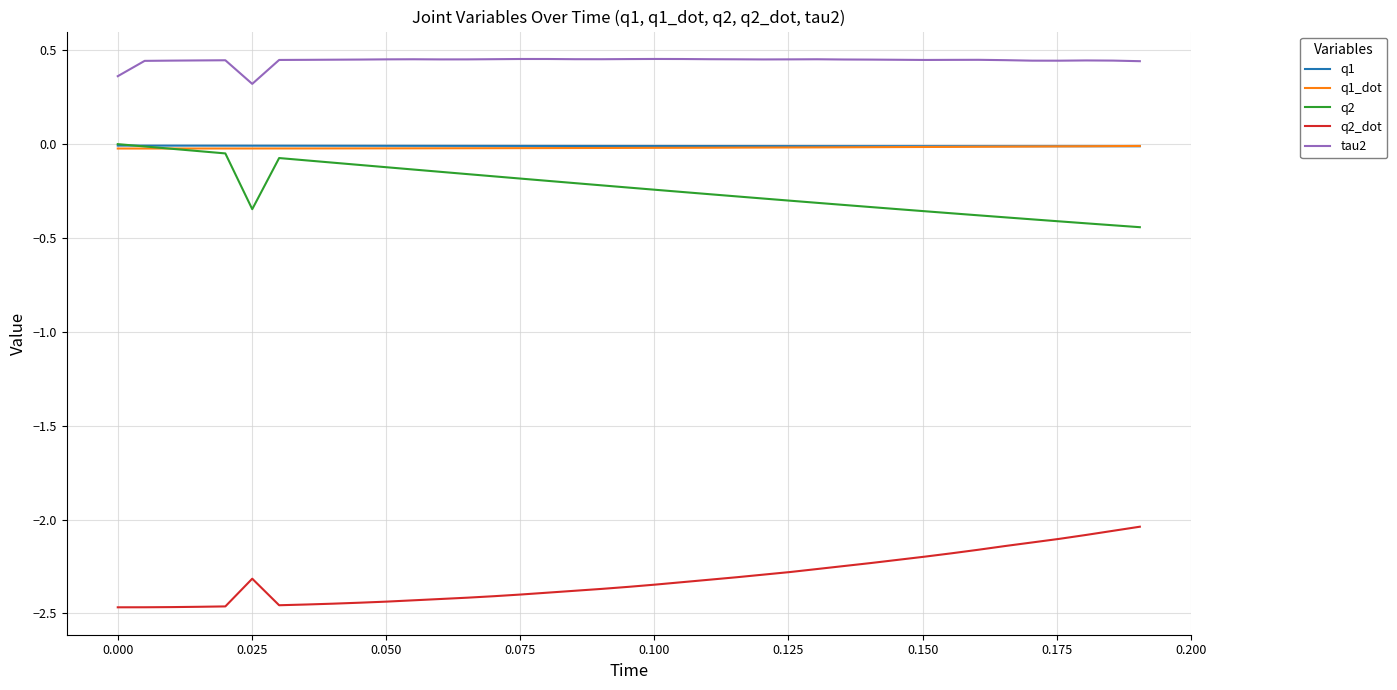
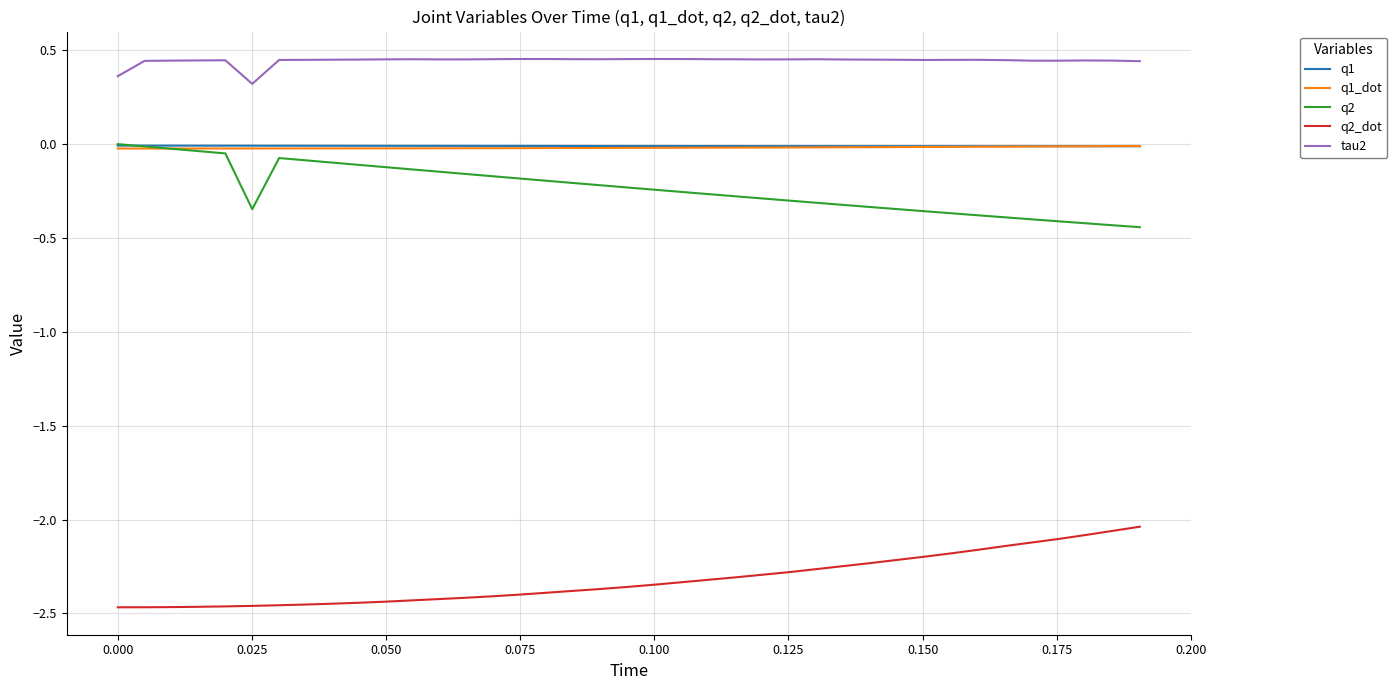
q2_dot, 0.025: -2.31 -> -2.46
